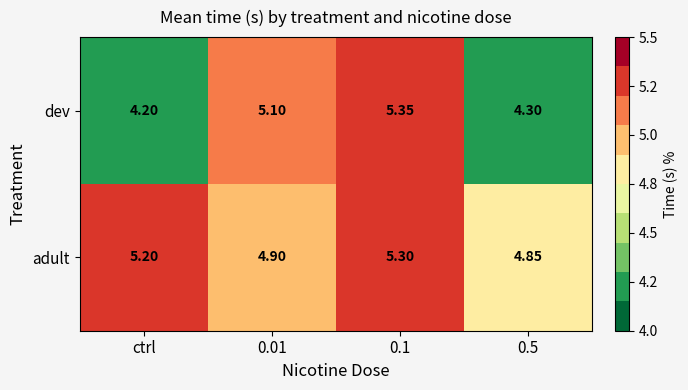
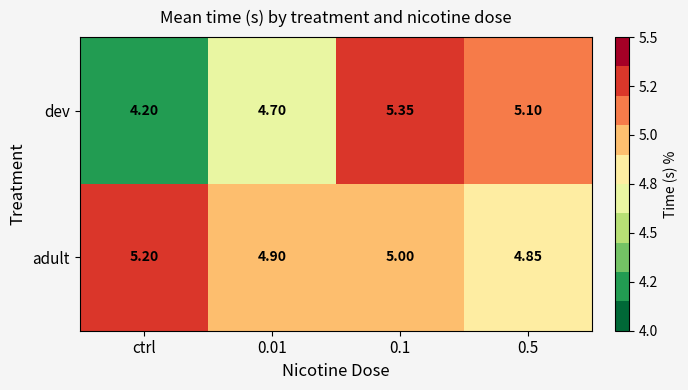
dev, 0.01: 5.10 -> 4.70
dev, 0.5: 4.30 -> 5.10
adult, 0.1: 5.30 -> 5.00
